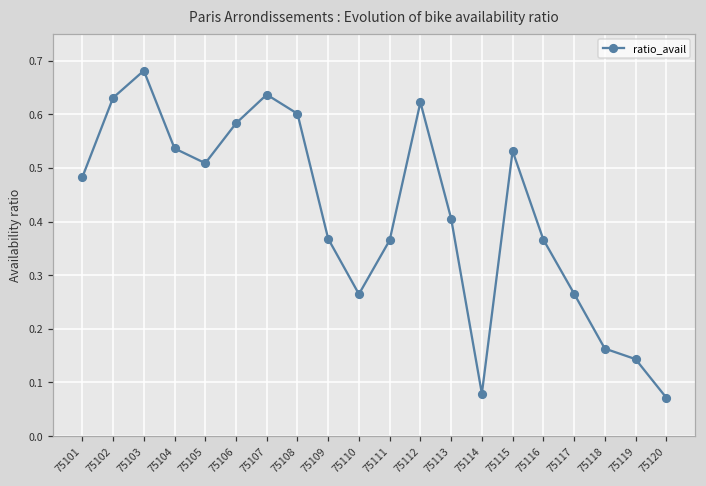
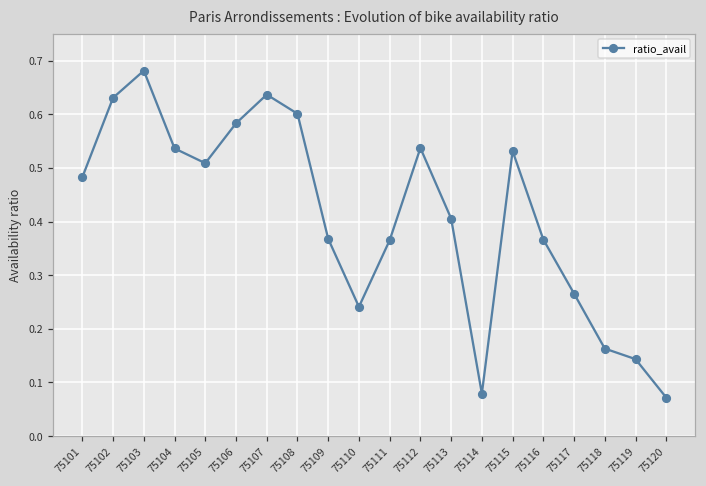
75110: 0.26 -> 0.24
75112: 0.62 -> 0.54
